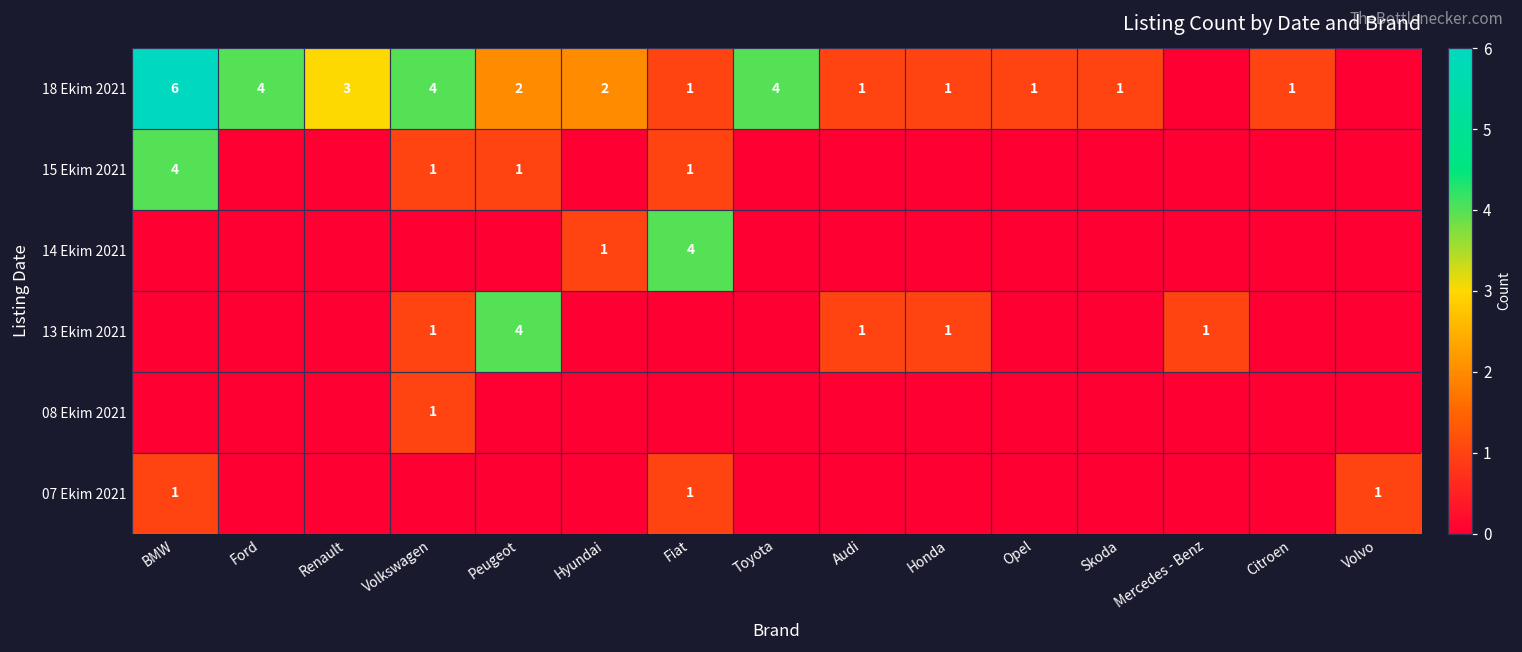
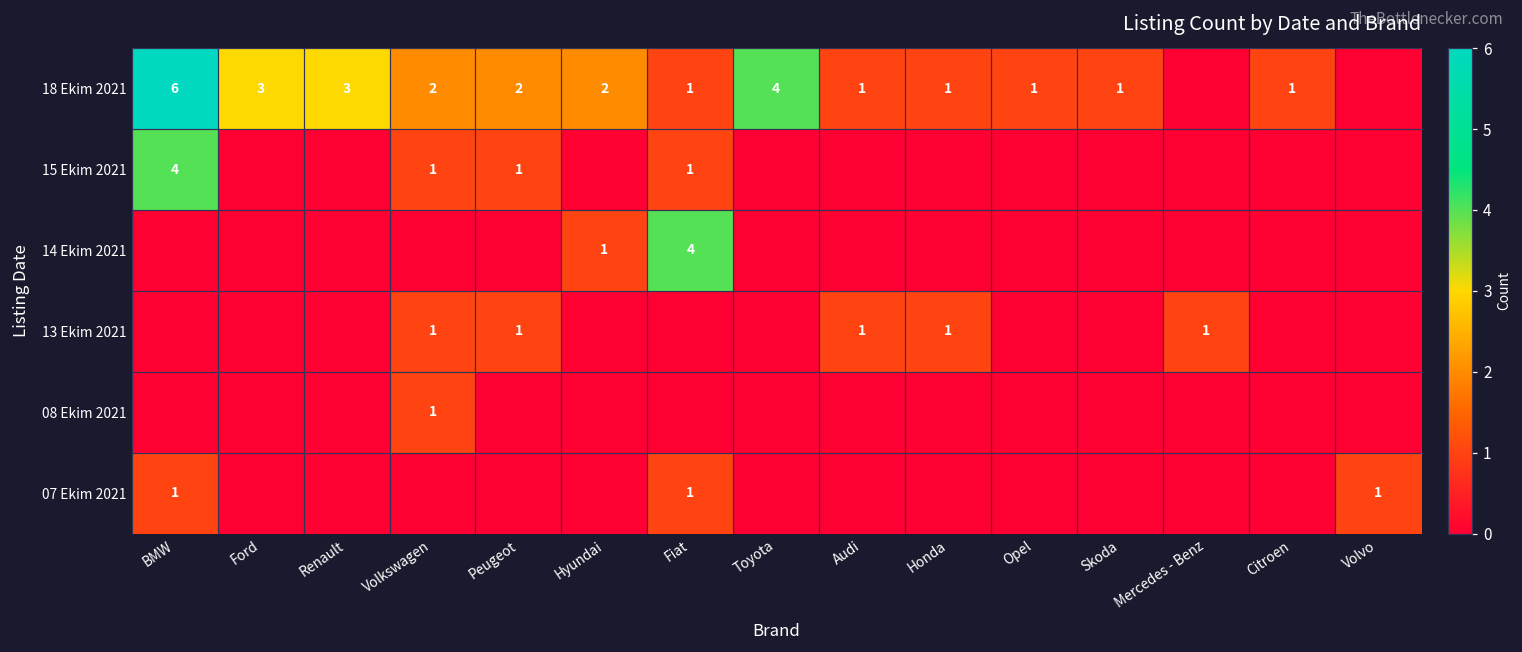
18 Ekim 2021, Ford: 4 -> 3
18 Ekim 2021, Volkswagen: 4 -> 2
13 Ekim 2021, Peugeot: 4 -> 1
